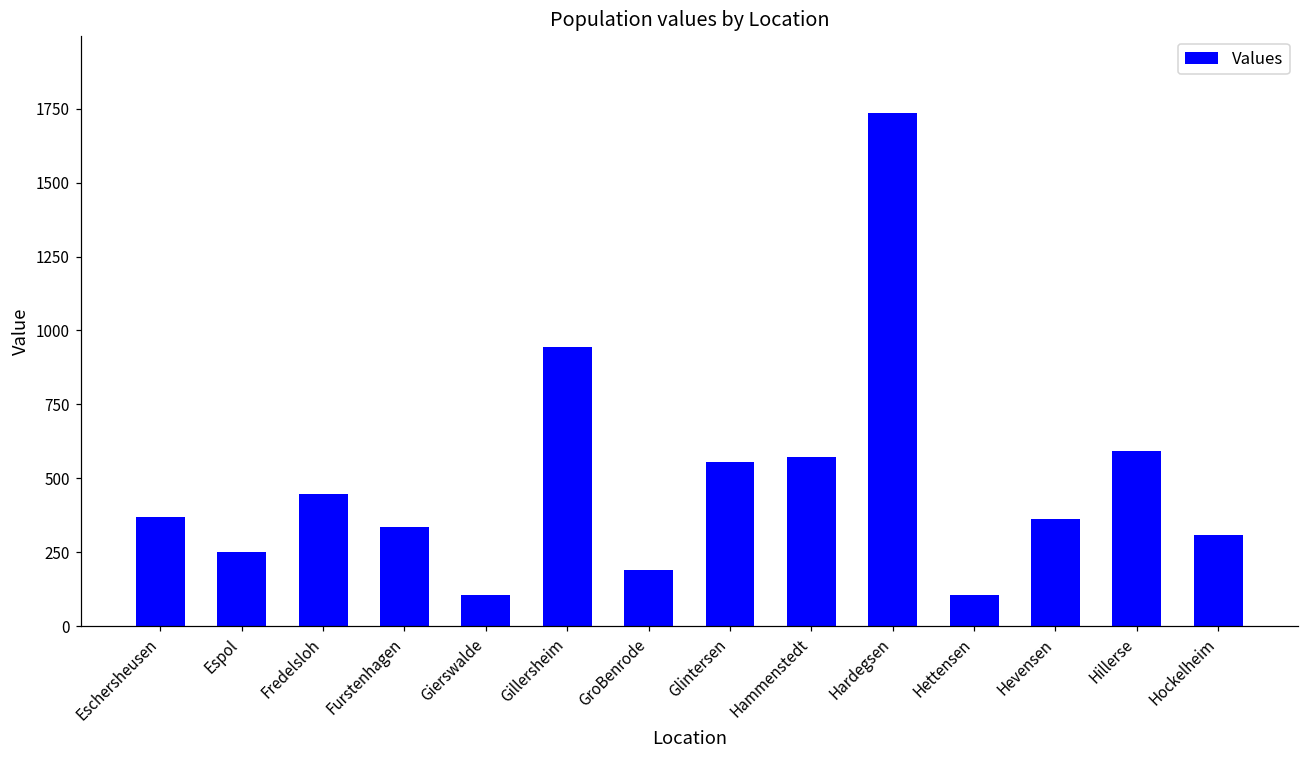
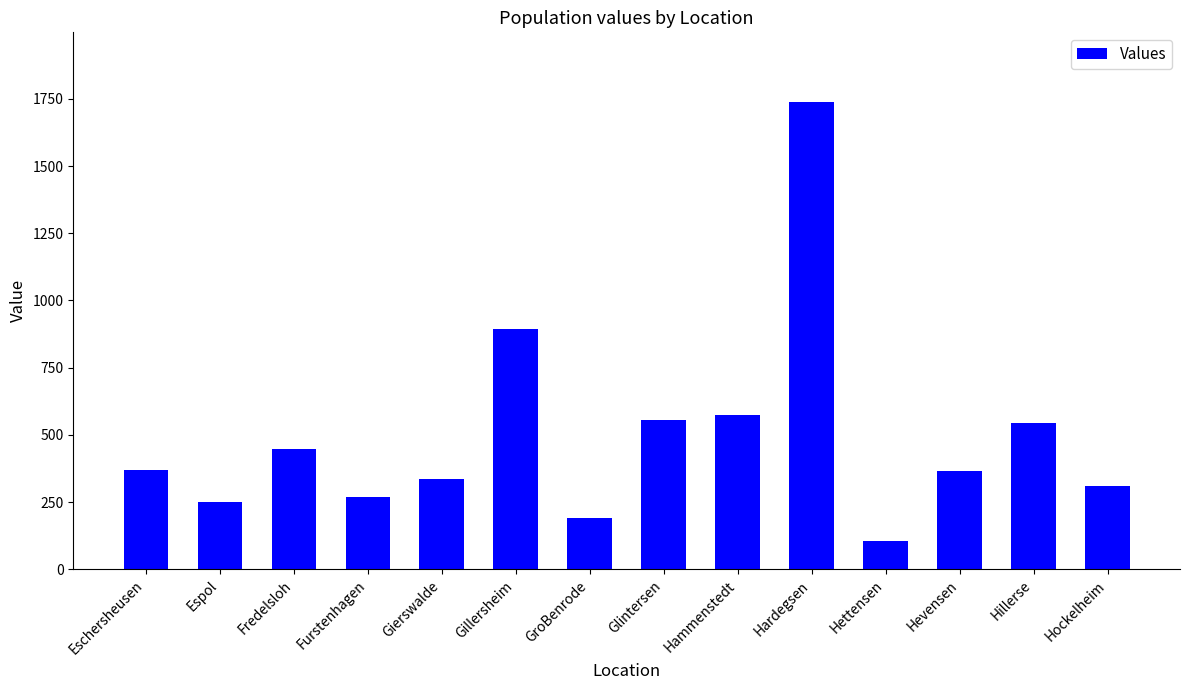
Furstenhagen: 340 -> 270
Gierswalde: 110 -> 340
Gillersheim: 940 -> 890
Hillerse: 590 -> 550
